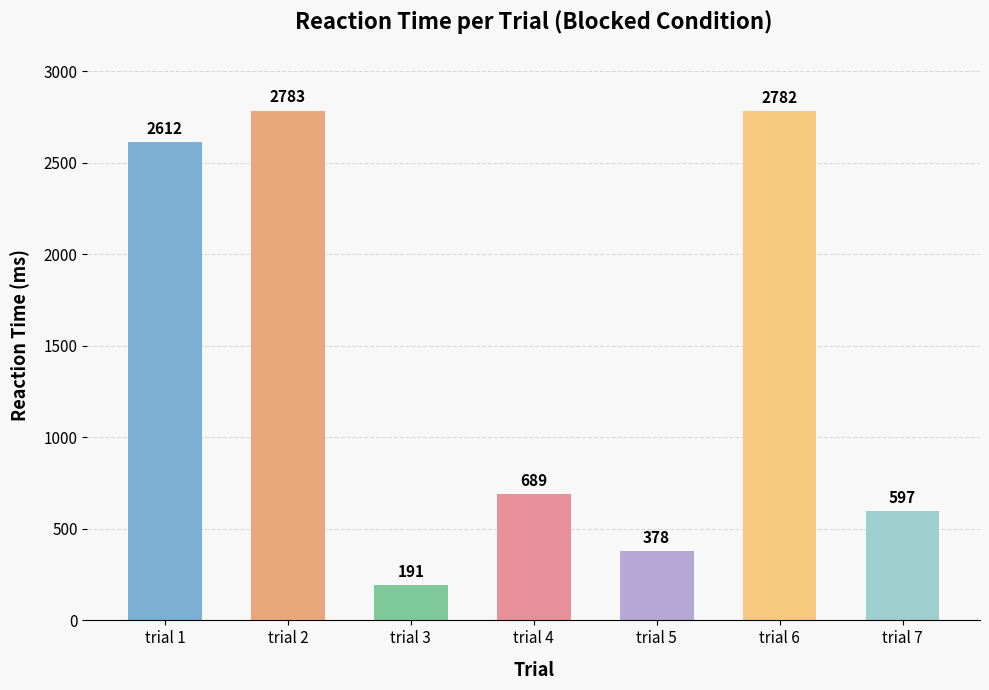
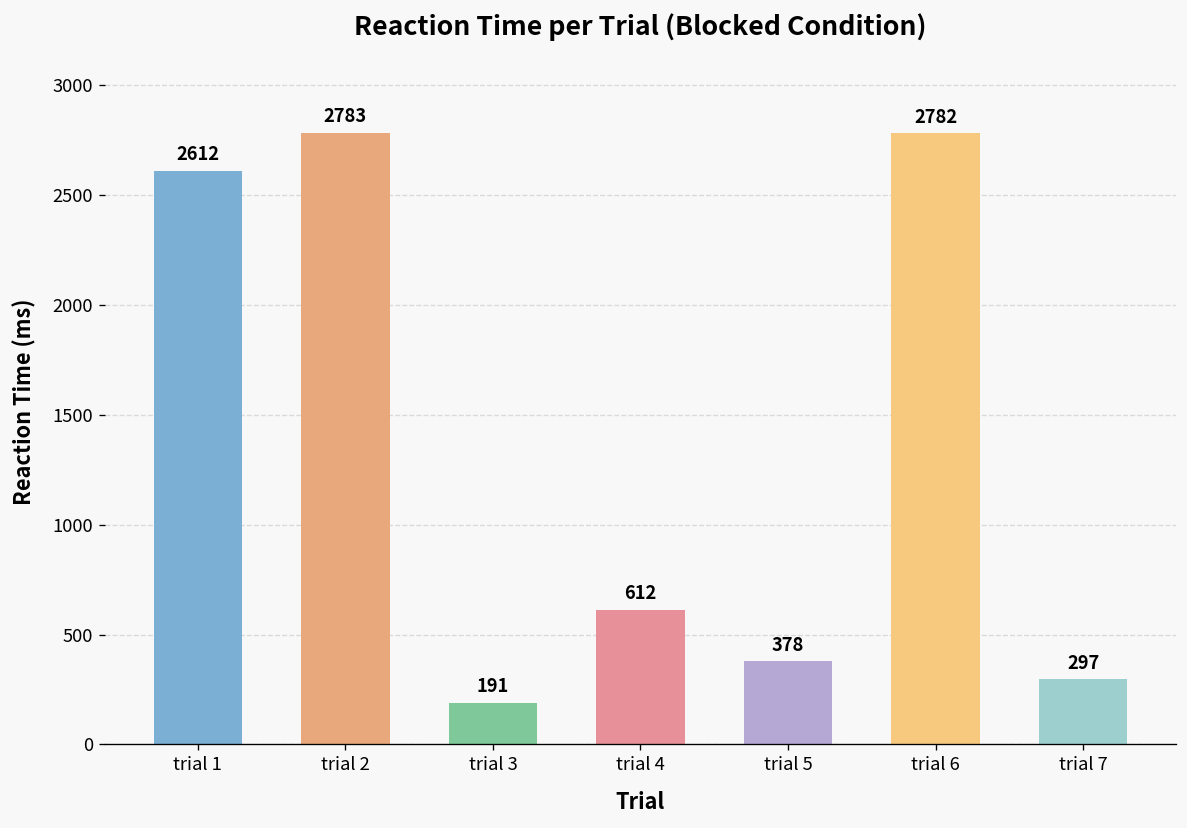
trial 4: 689 -> 612
trial 7: 597 -> 297
